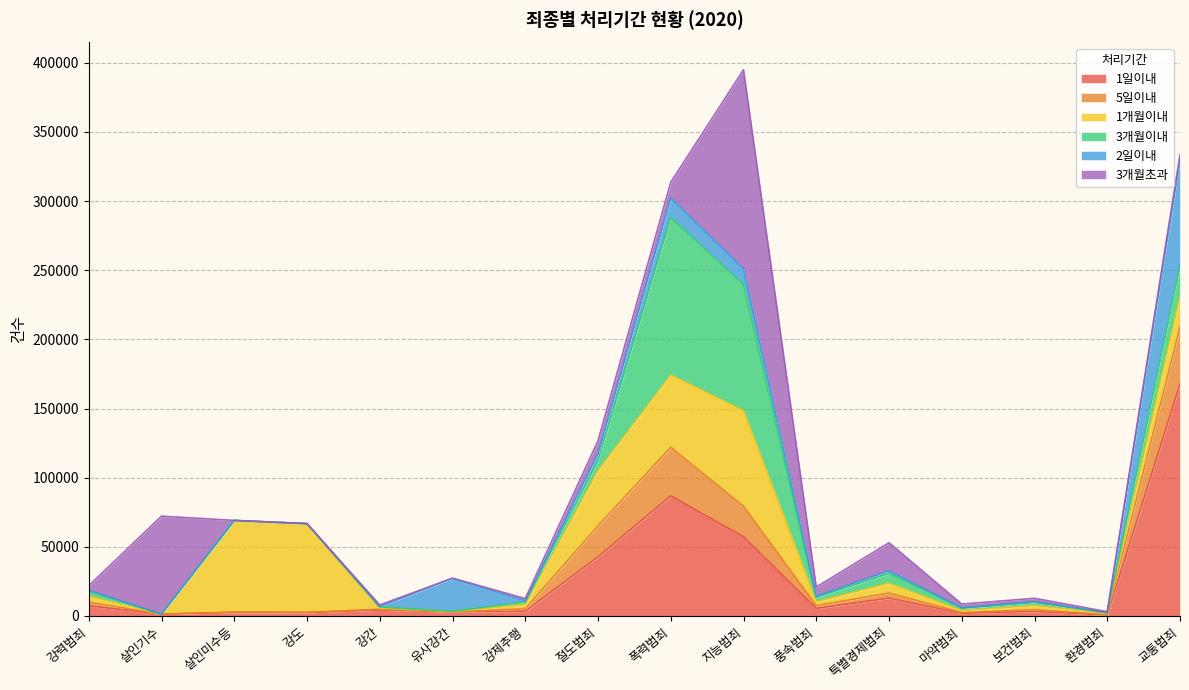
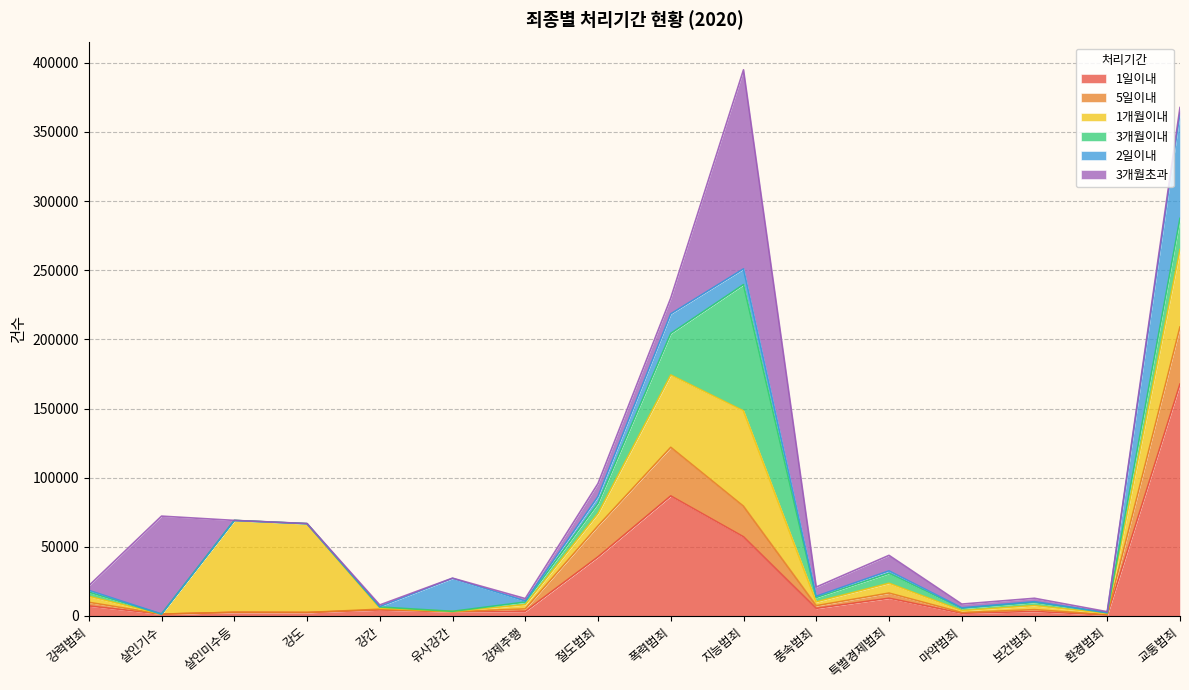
1개월이내, 절도범죄: 40000 -> 9000
3개월이내, 폭력범죄: 114000 -> 30000
3개월초과, 특별경제범죄: 20000 -> 11000
1개월이내, 교통범죄: 22000 -> 56000
